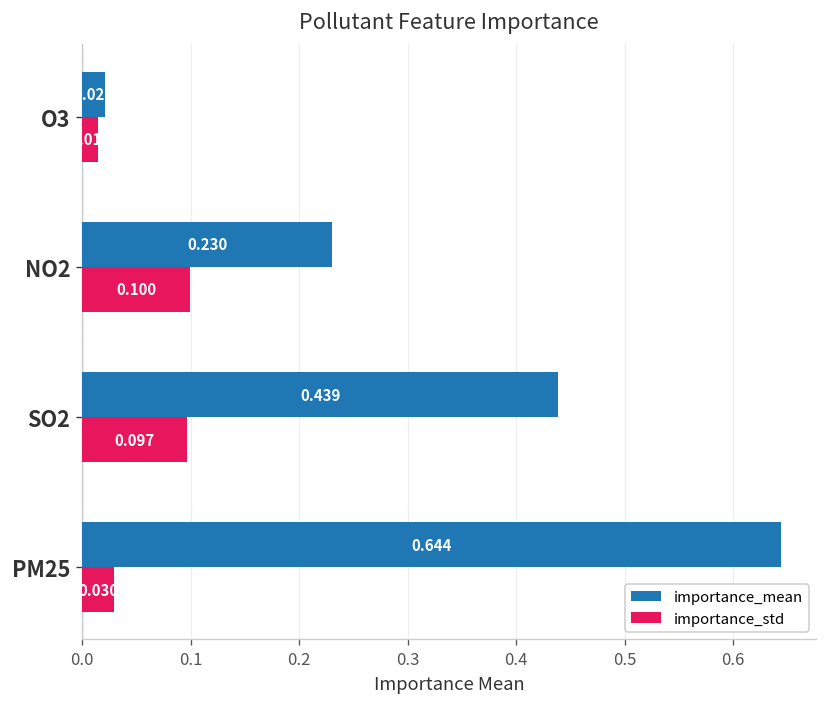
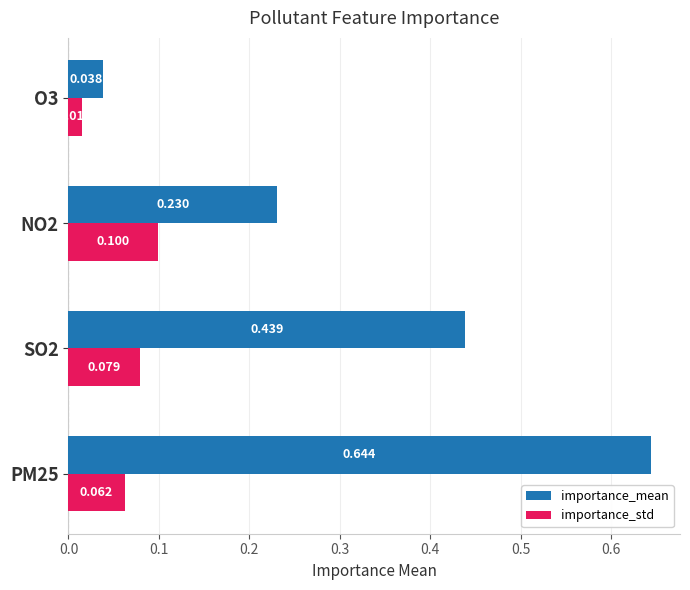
importance_mean, O3: 0.021 -> 0.038
importance_std, SO2: 0.097 -> 0.079
importance_std, PM25: 0.030 -> 0.062
